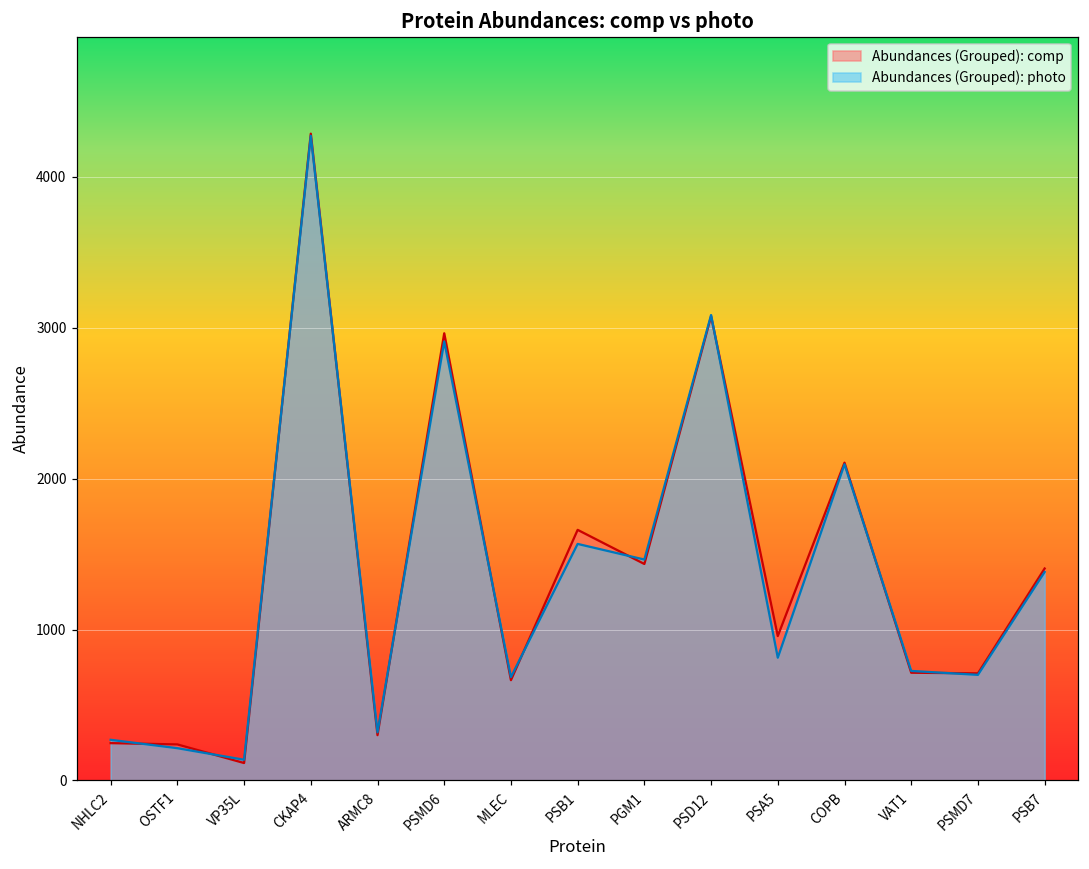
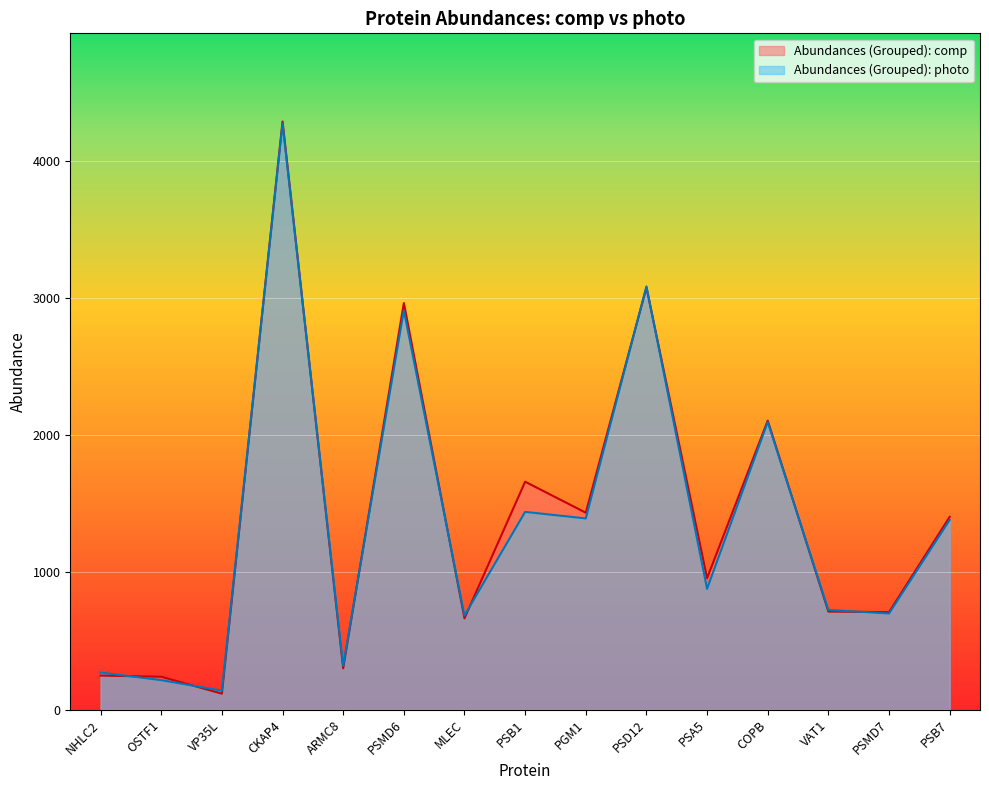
Abundances (Grouped): photo, PSB1: 1570 -> 1440
Abundances (Grouped): photo, PGM1: 1460 -> 1390
Abundances (Grouped): photo, PSA5: 810 -> 880
